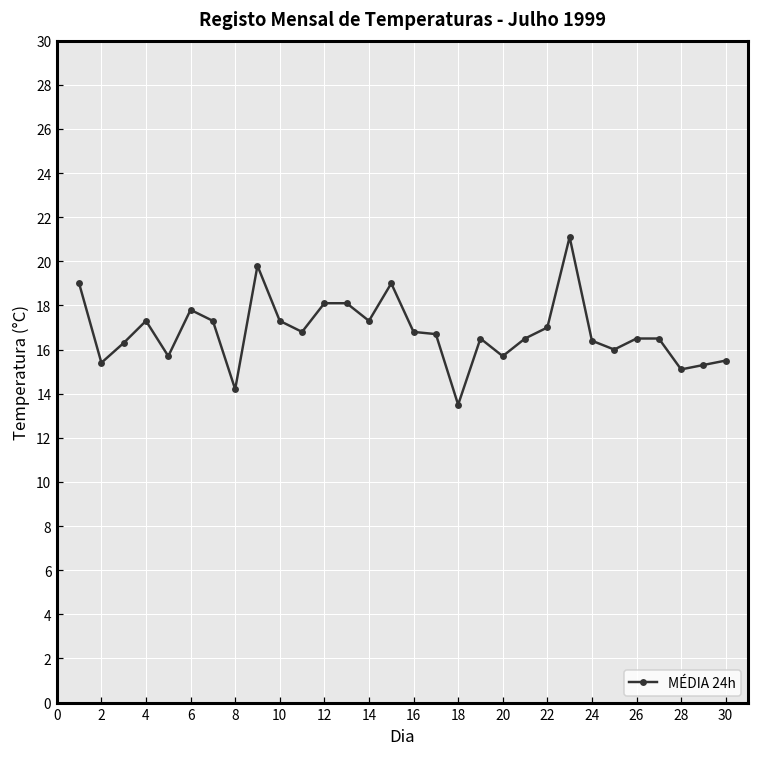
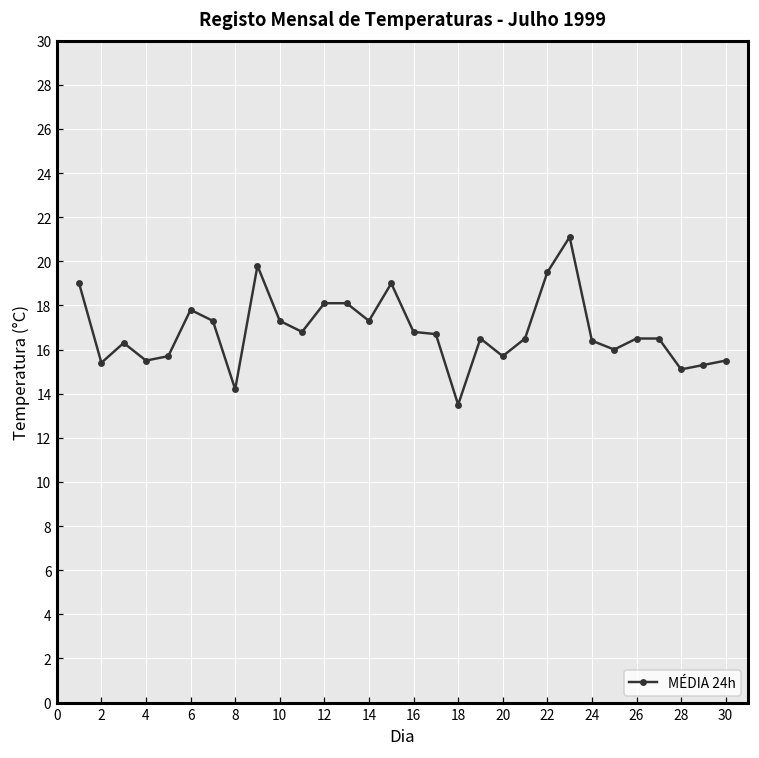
4: 17.3 -> 15.5
22: 17.0 -> 19.5
